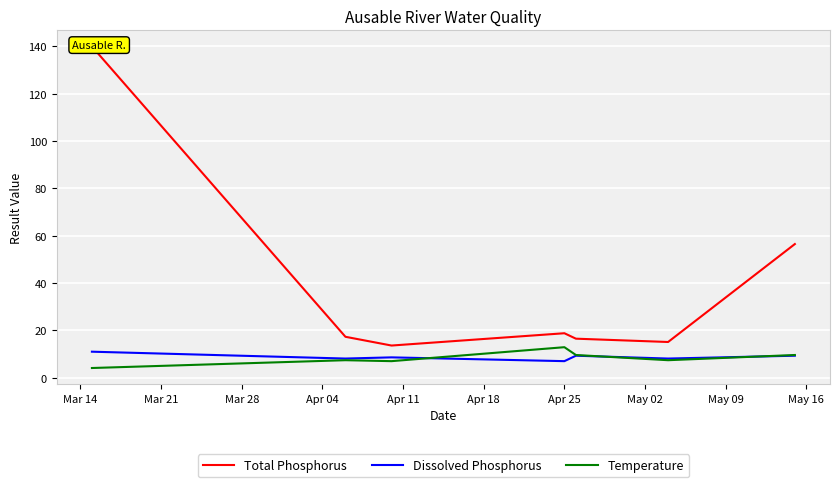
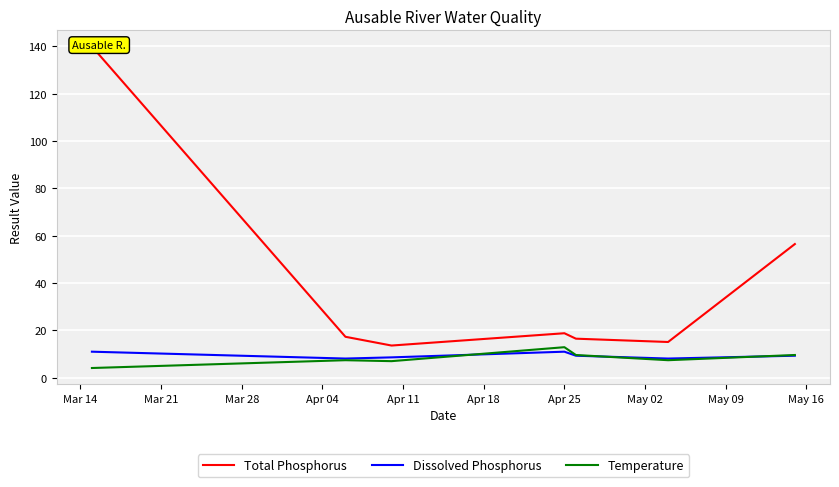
Dissolved Phosphorus, Apr 25: 7 -> 11
